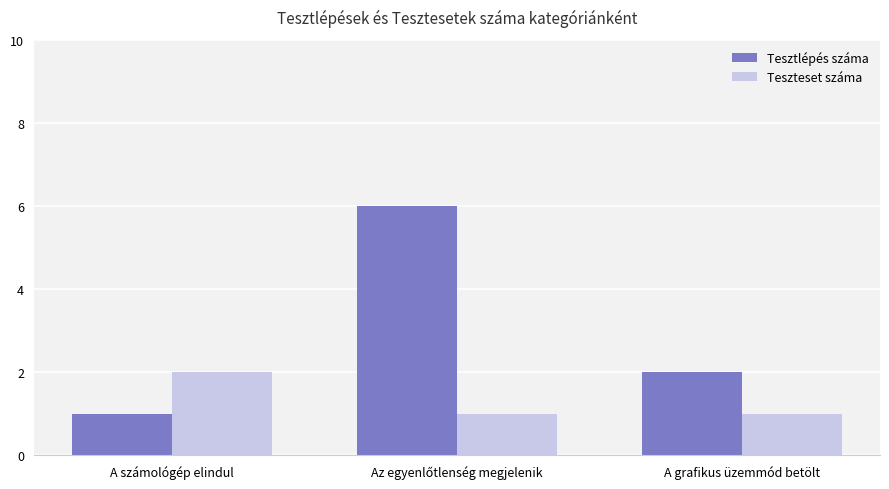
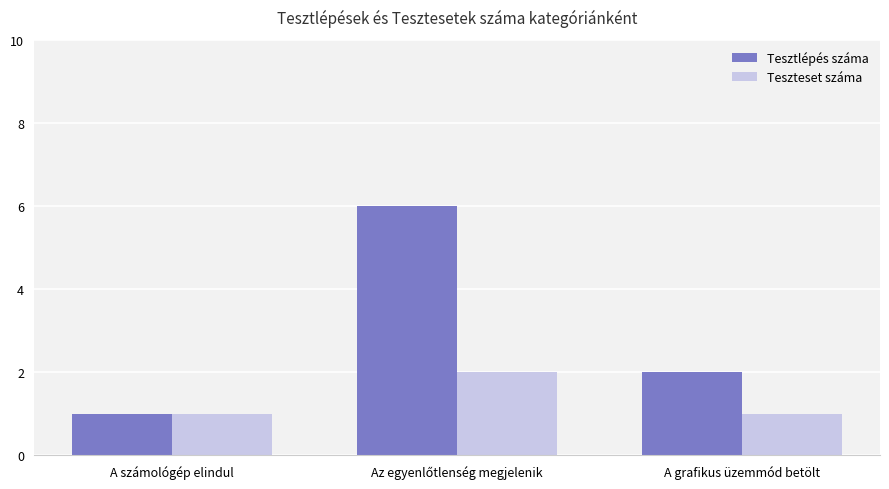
Teszteset száma, A számológép elindul: 2 -> 1
Teszteset száma, Az egyenlőtlenség megjelenik: 1 -> 2
